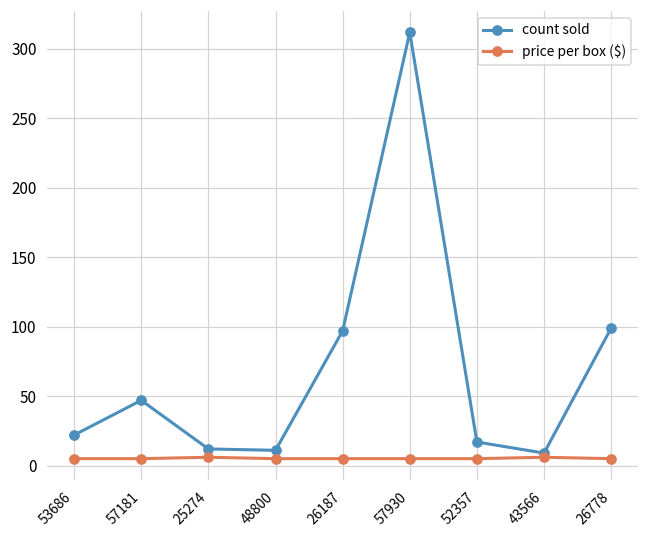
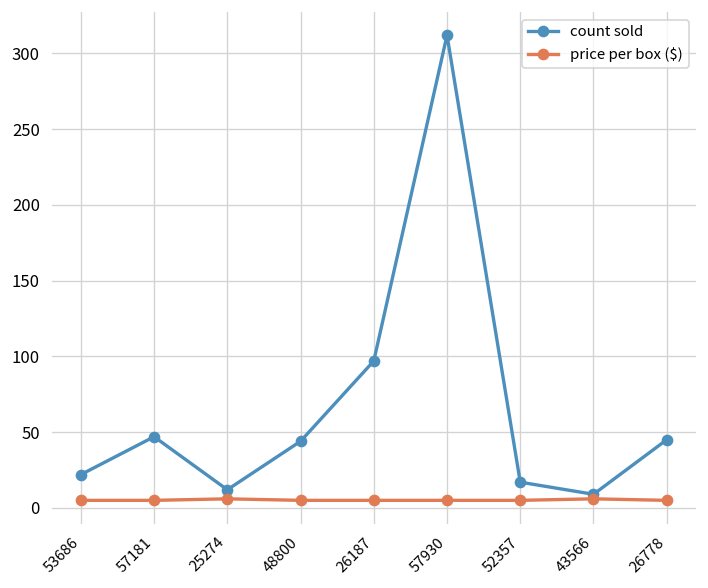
count sold, 48800: 11 -> 44
count sold, 26778: 99 -> 45
